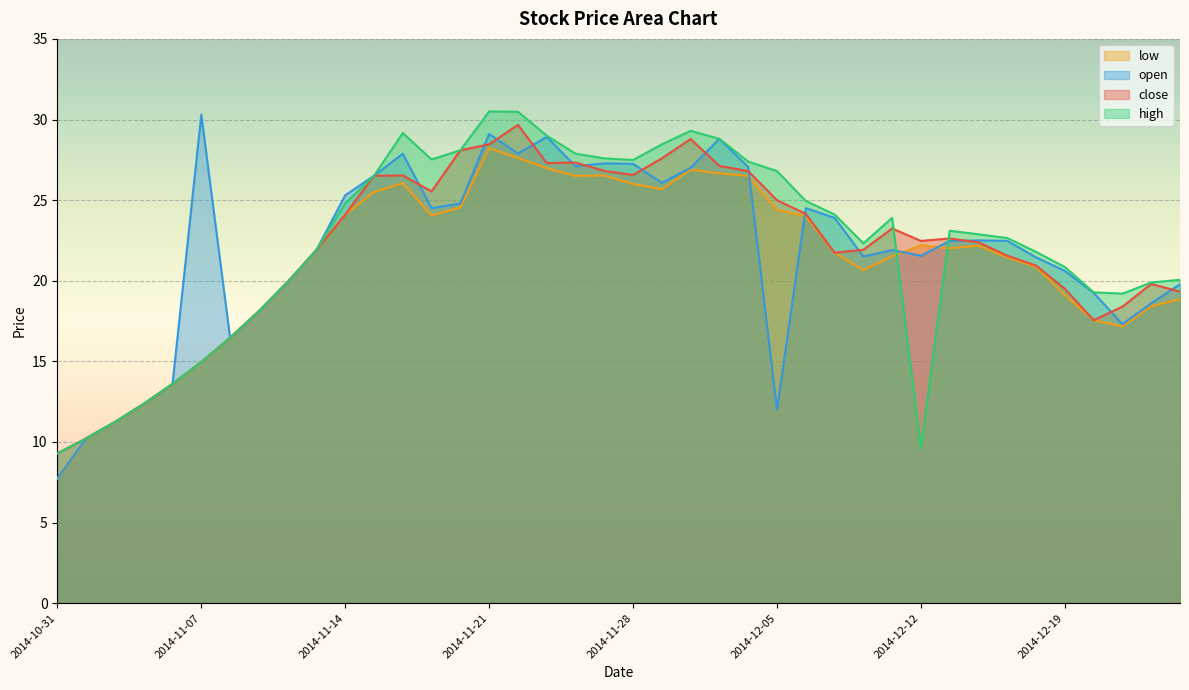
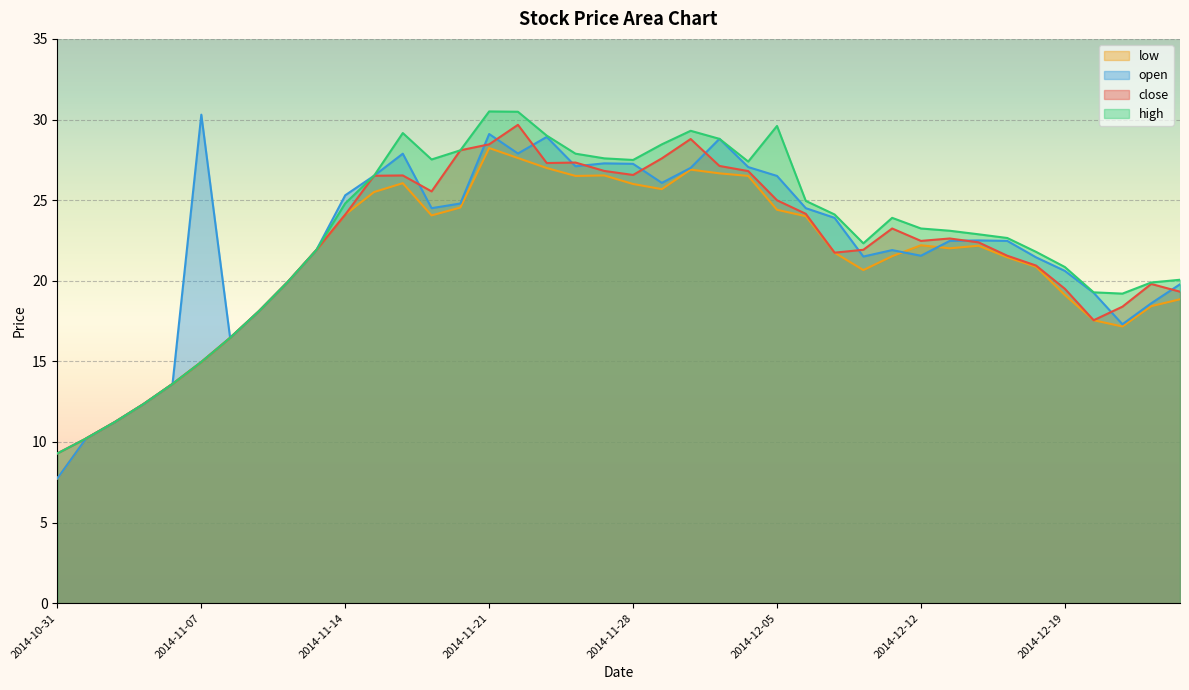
open, 2014-12-05: 12.0 -> 26.5
high, 2014-12-05: 26.8 -> 29.6
high, 2014-12-12: 9.6 -> 23.2
